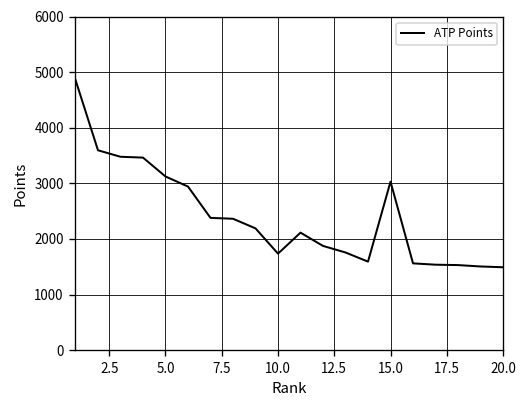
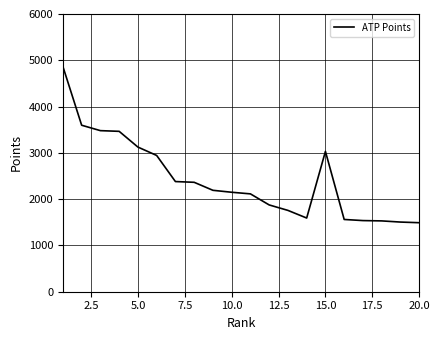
10.0: 1700 -> 2100
